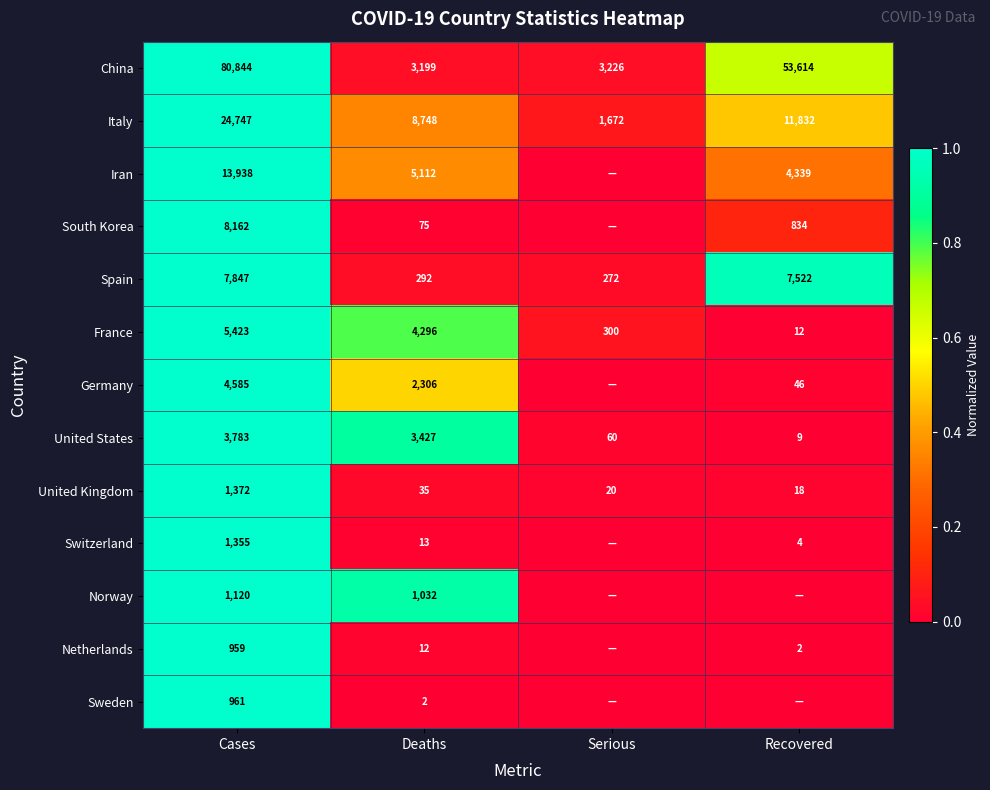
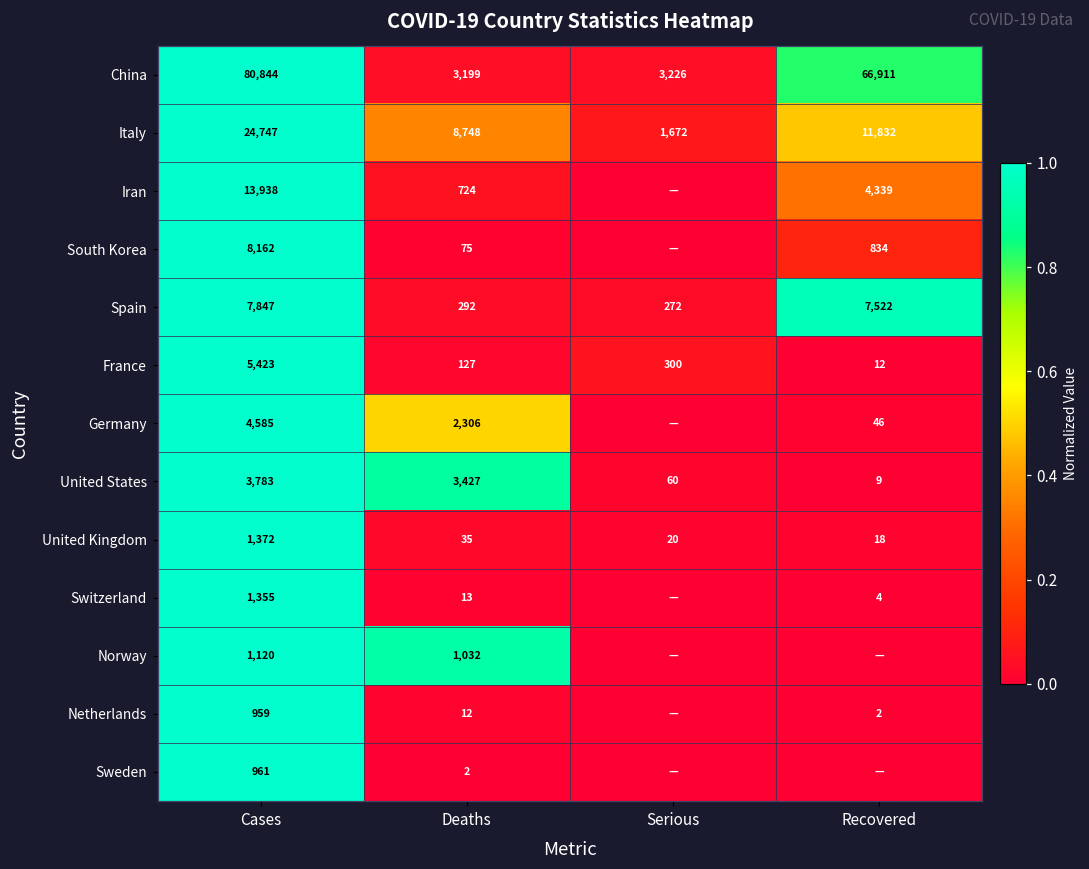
China, Recovered: 53,614 -> 66,911
Iran, Deaths: 5,112 -> 724
France, Deaths: 4,296 -> 127
